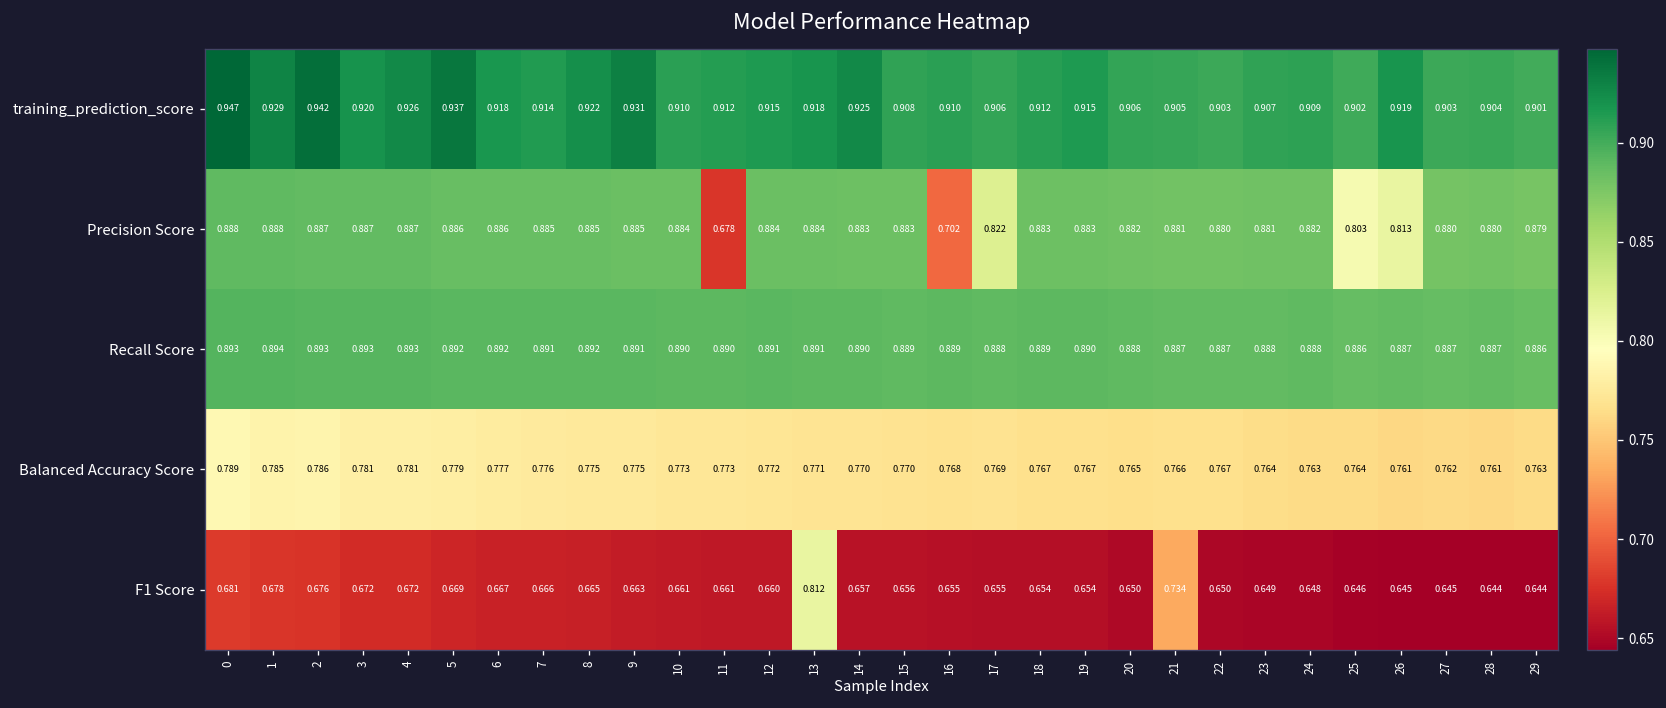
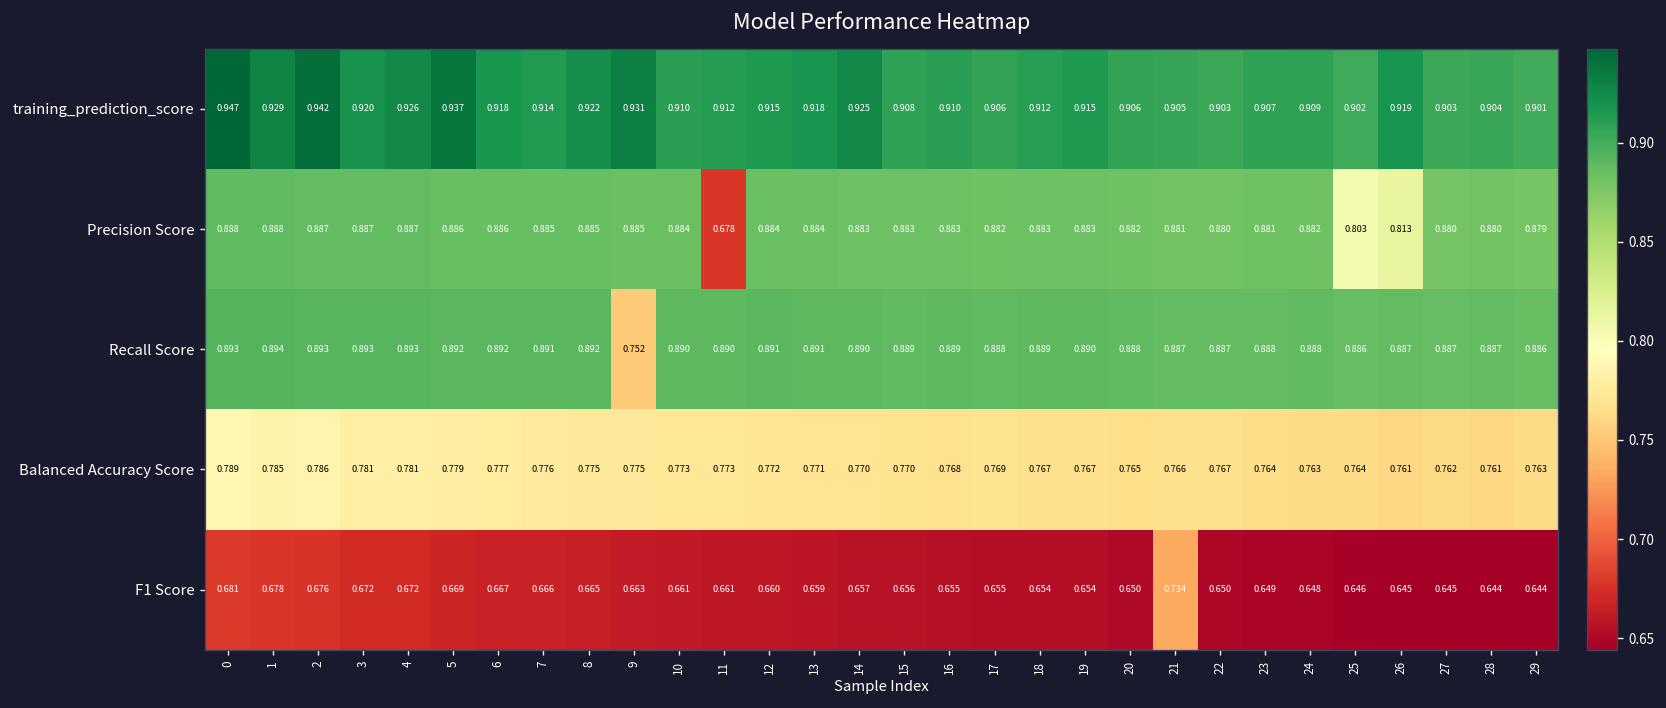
Precision Score, 16: 0.702 -> 0.883
Precision Score, 17: 0.822 -> 0.882
Recall Score, 9: 0.891 -> 0.752
F1 Score, 13: 0.812 -> 0.659
